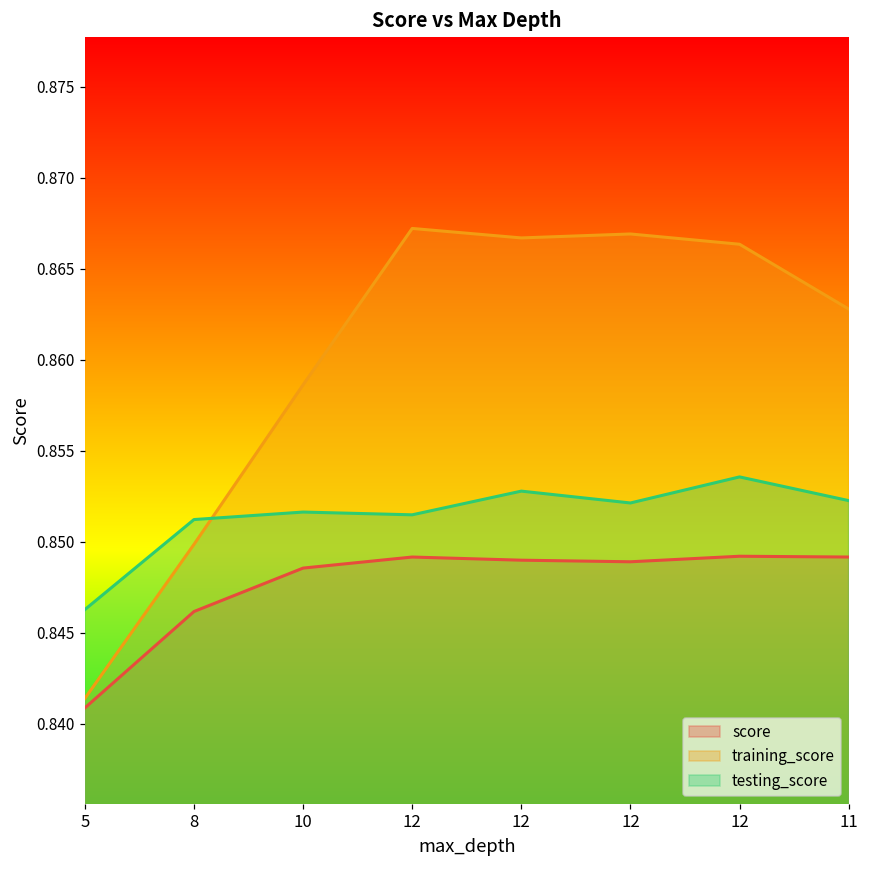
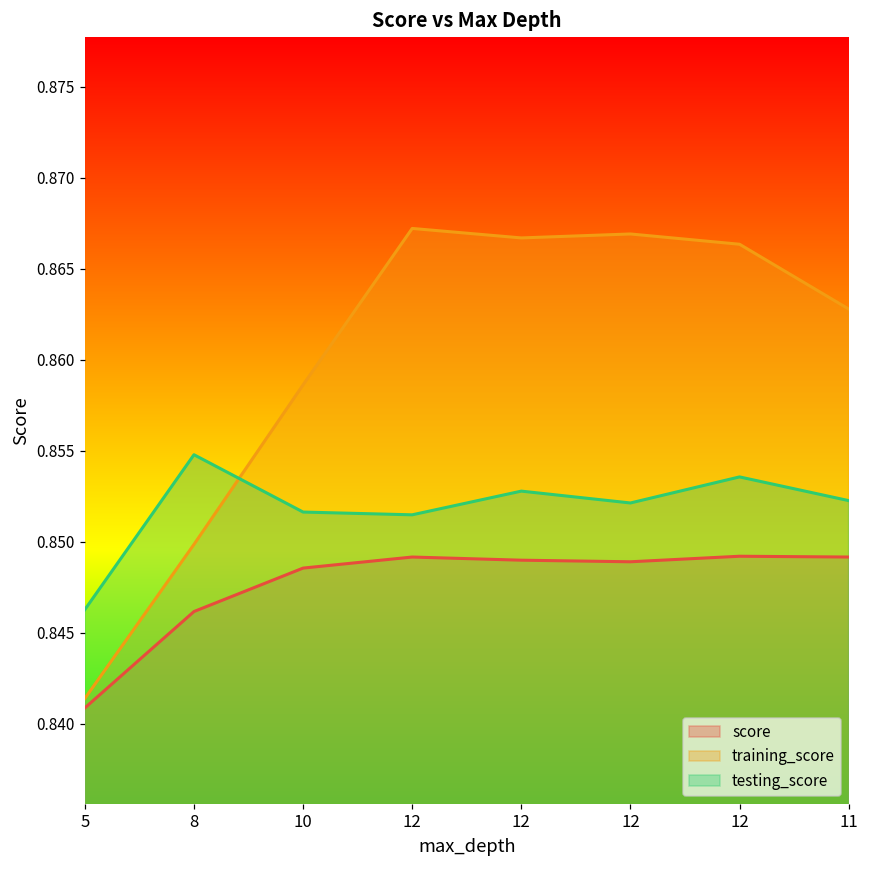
testing_score, 8: 0.8512 -> 0.8548
